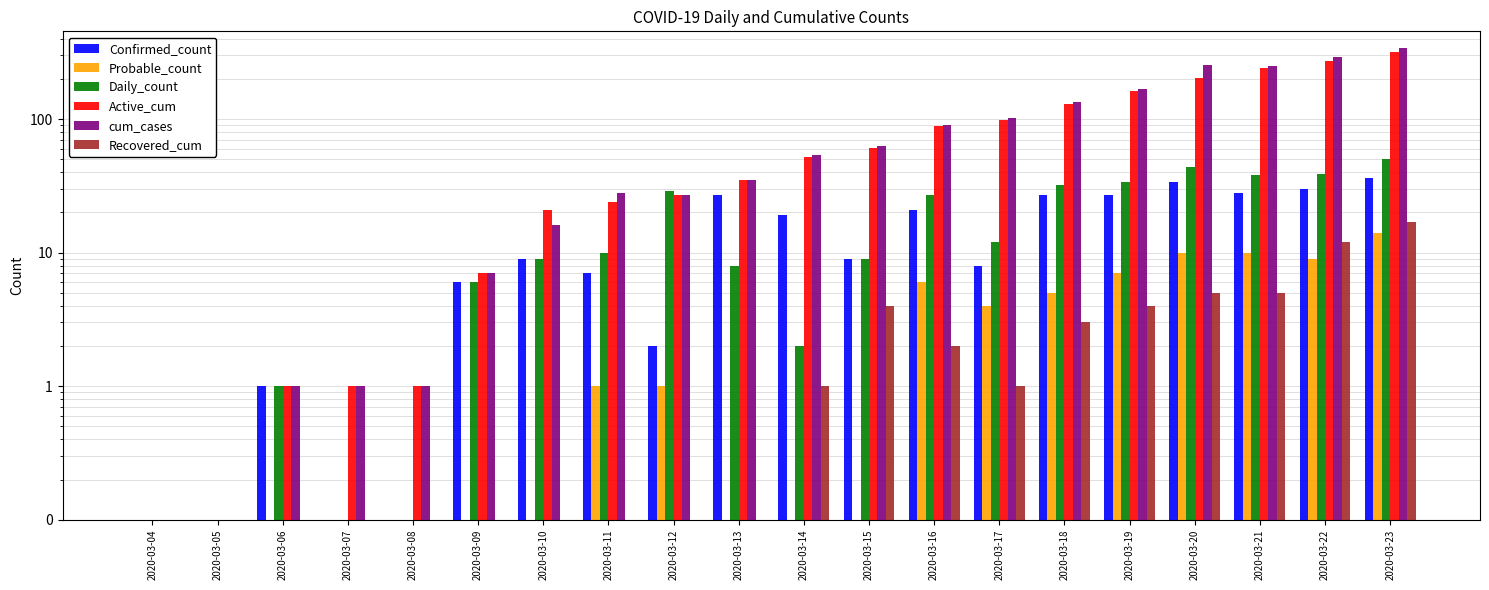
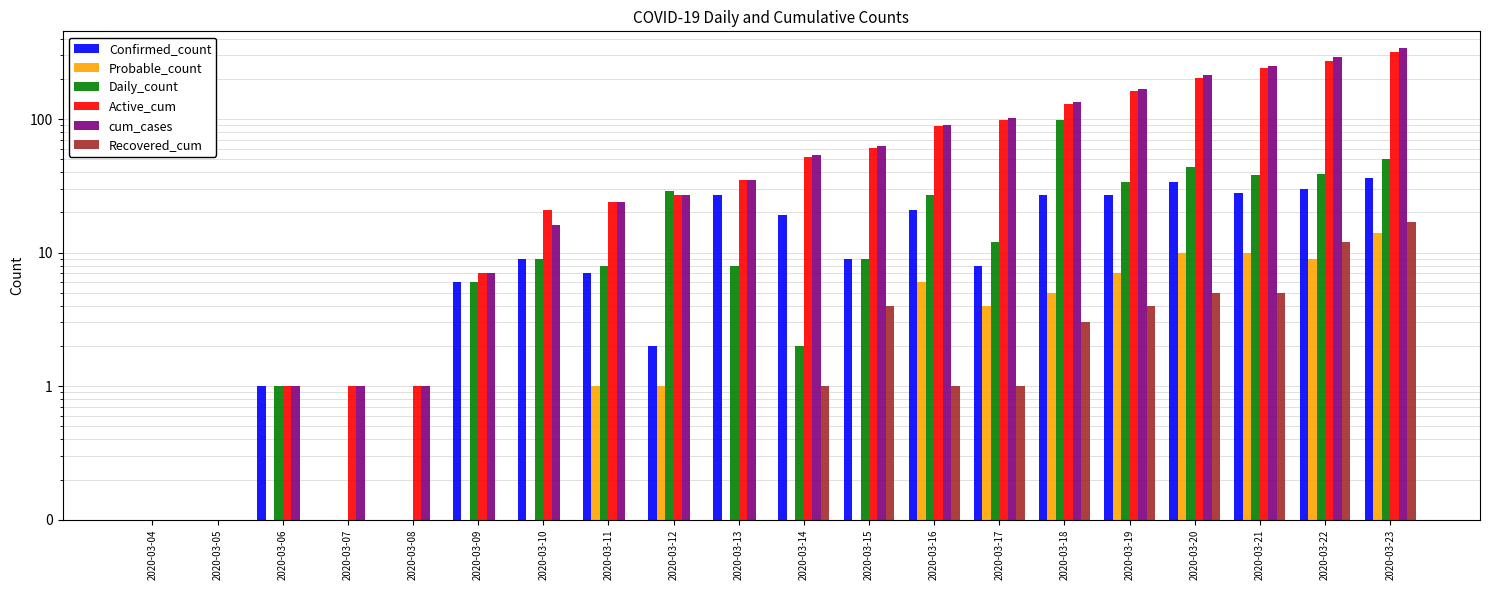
Daily_count, 2020-03-11: 10 -> 8
cum_cases, 2020-03-11: 28 -> 24
Recovered_cum, 2020-03-16: 2 -> 1
Daily_count, 2020-03-18: 32 -> 100
cum_cases, 2020-03-20: 250 -> 210
